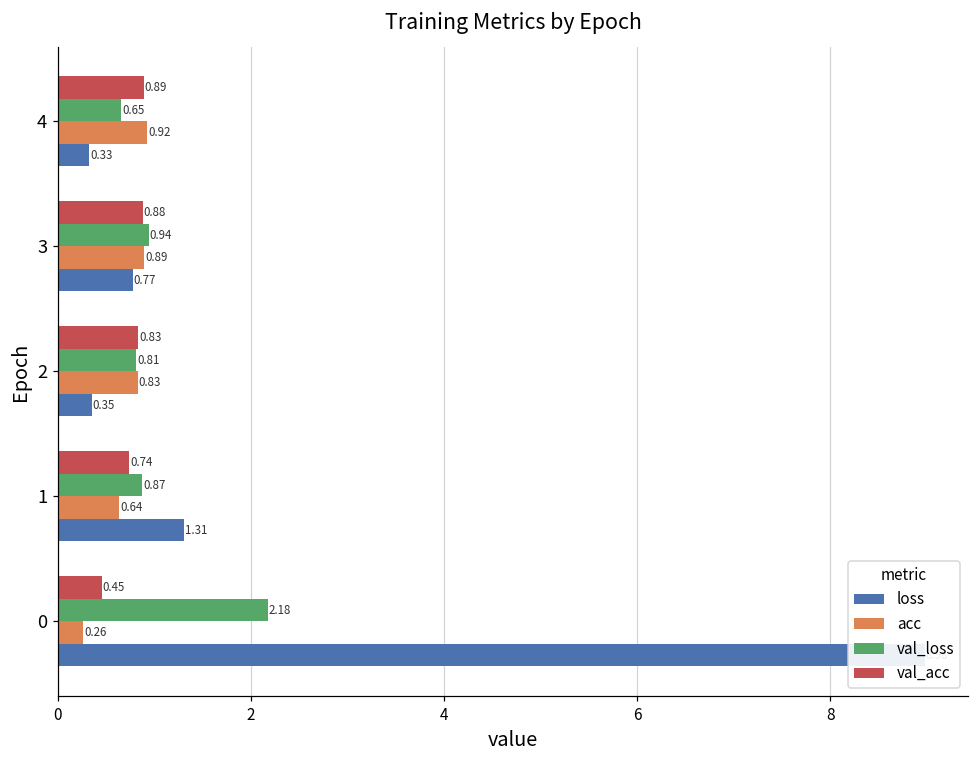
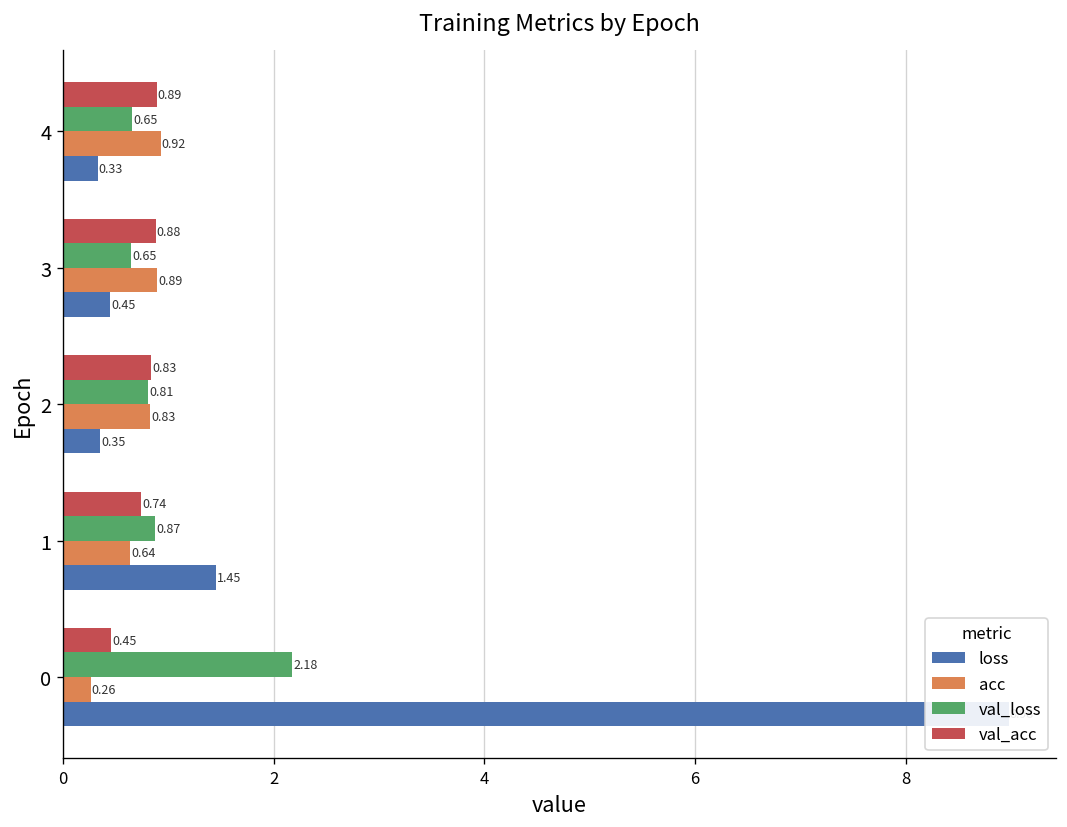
val_loss, 3: 0.94 -> 0.65
loss, 3: 0.77 -> 0.45
loss, 1: 1.31 -> 1.45
